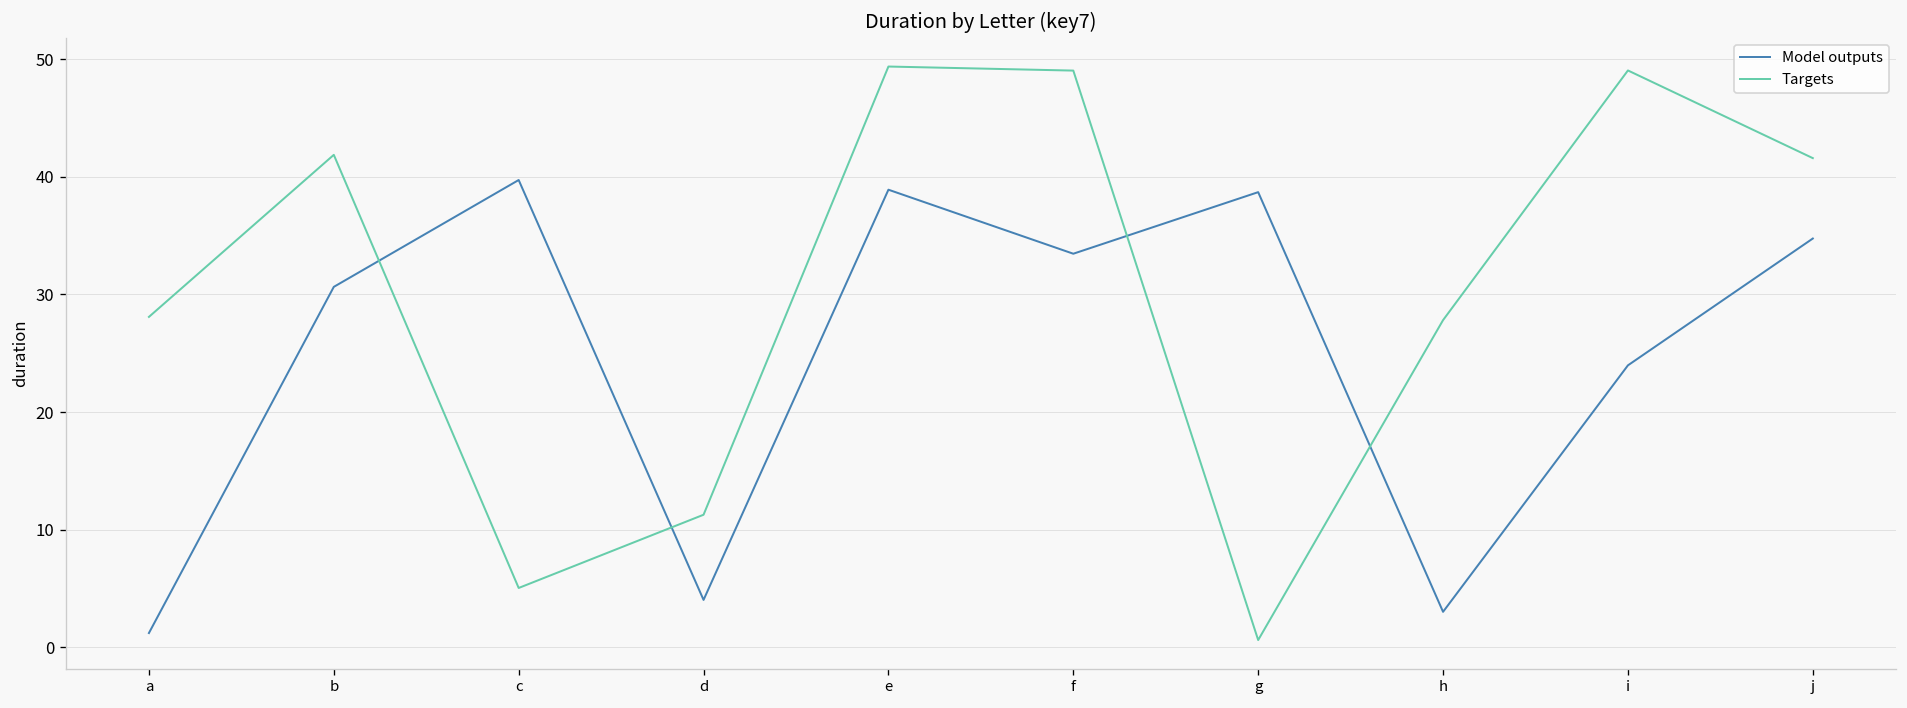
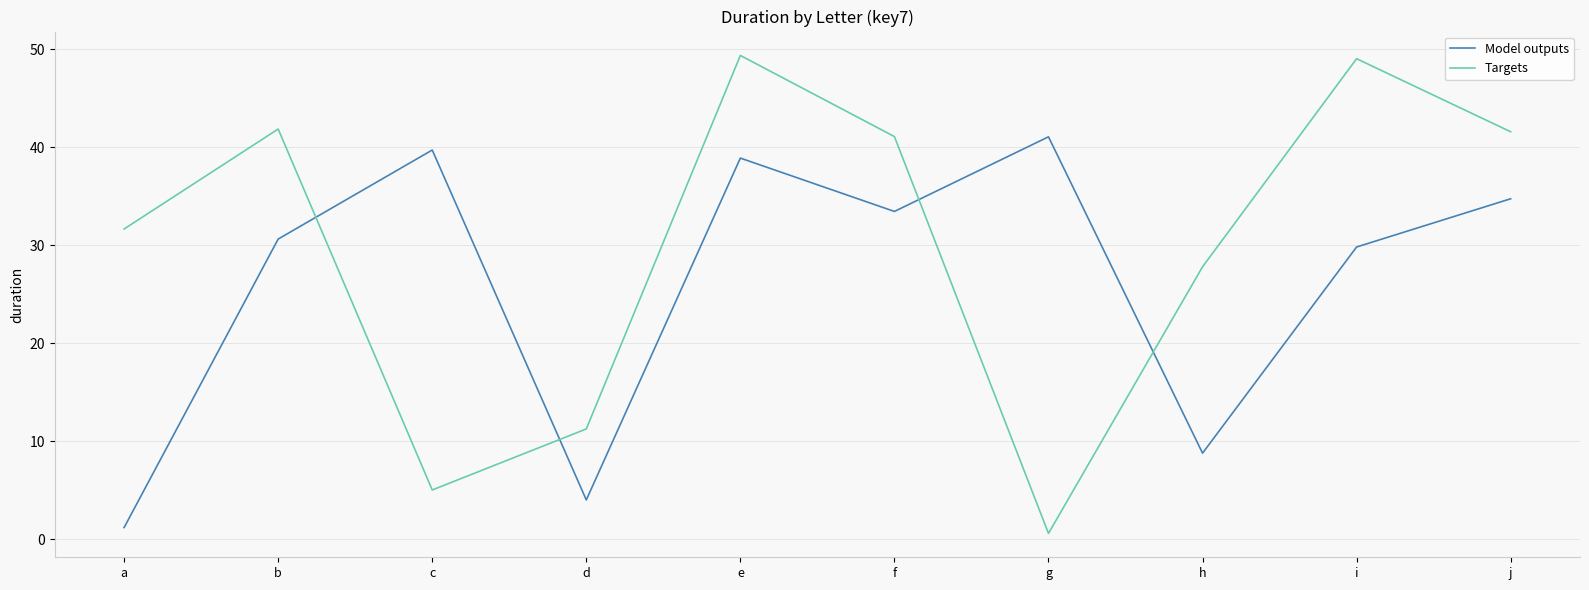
Targets, a: 28 -> 32
Targets, f: 49 -> 41
Model outputs, g: 39 -> 41
Model outputs, h: 3 -> 9
Model outputs, i: 24 -> 30
